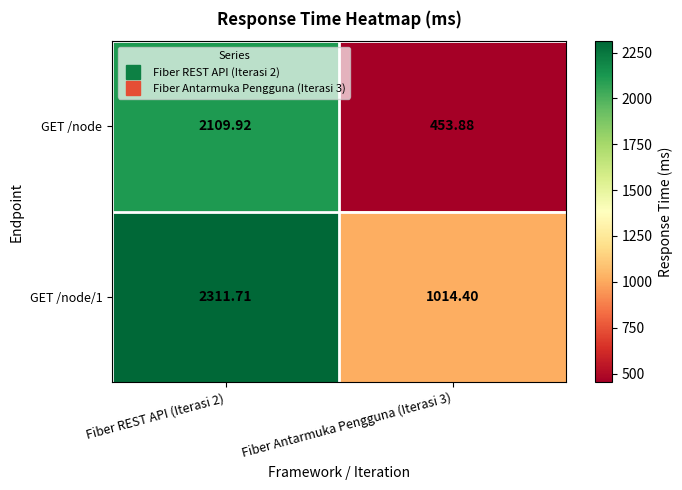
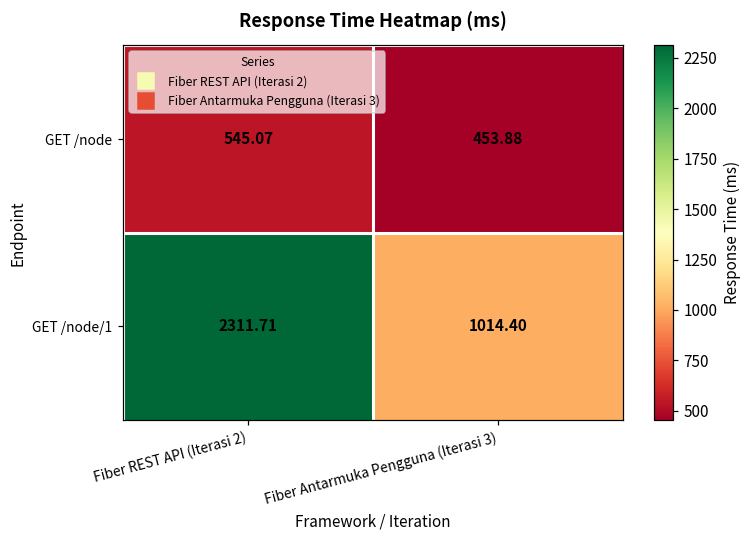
GET /node, Fiber REST API (Iterasi 2): 2109.92 -> 545.07
